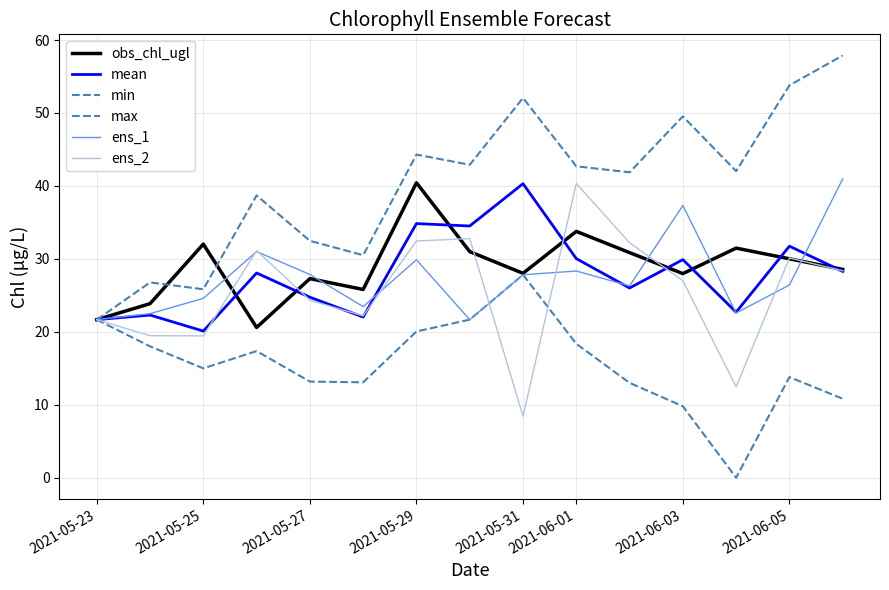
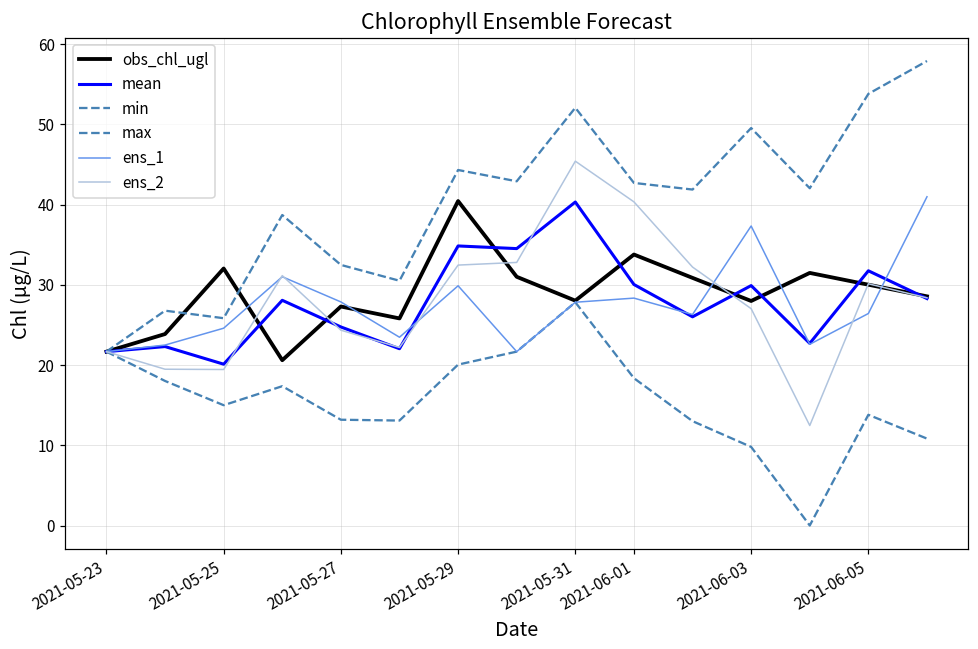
ens_2, 2021-05-31: 8 -> 45
